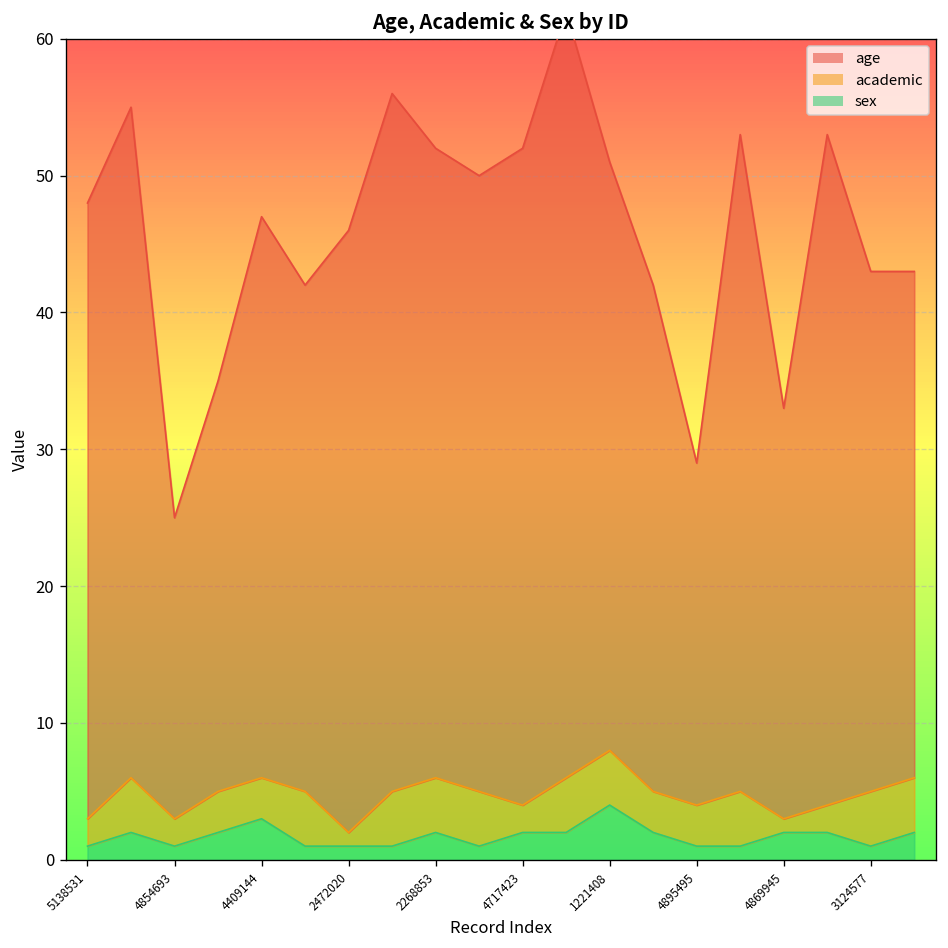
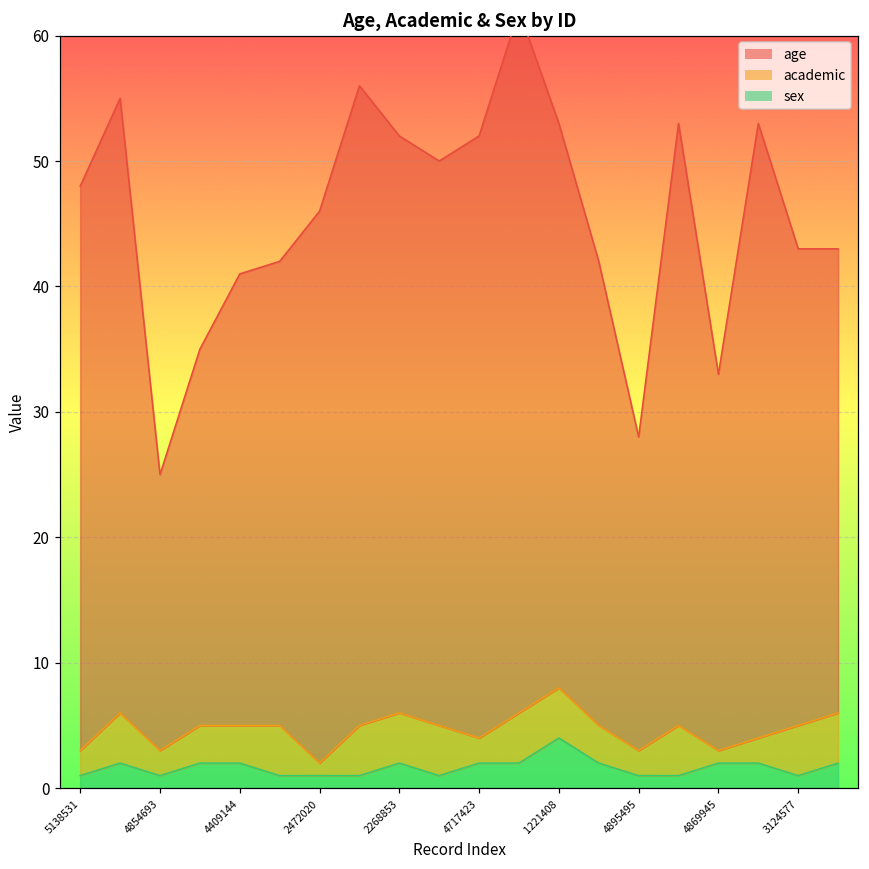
sex, 4409144: 3 -> 2
age, 4409144: 41 -> 36
age, 1221408: 43 -> 45
academic, 4895495: 3 -> 2
